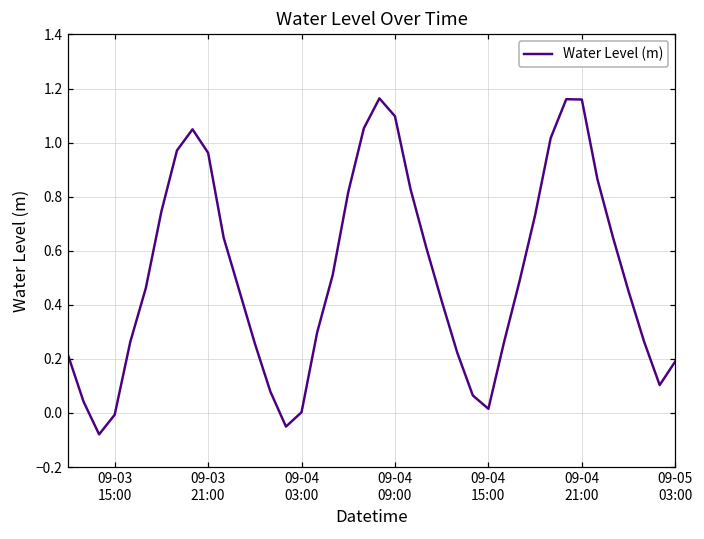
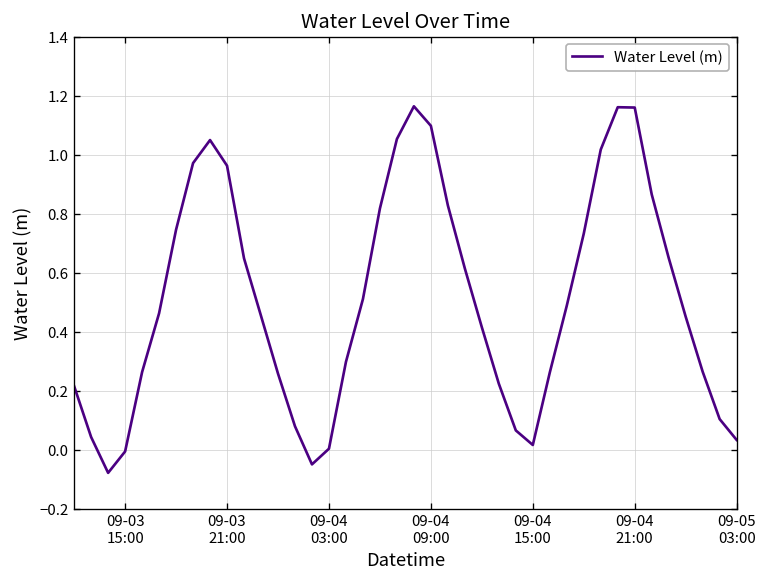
09-05 03:00: 0.19 -> 0.03
